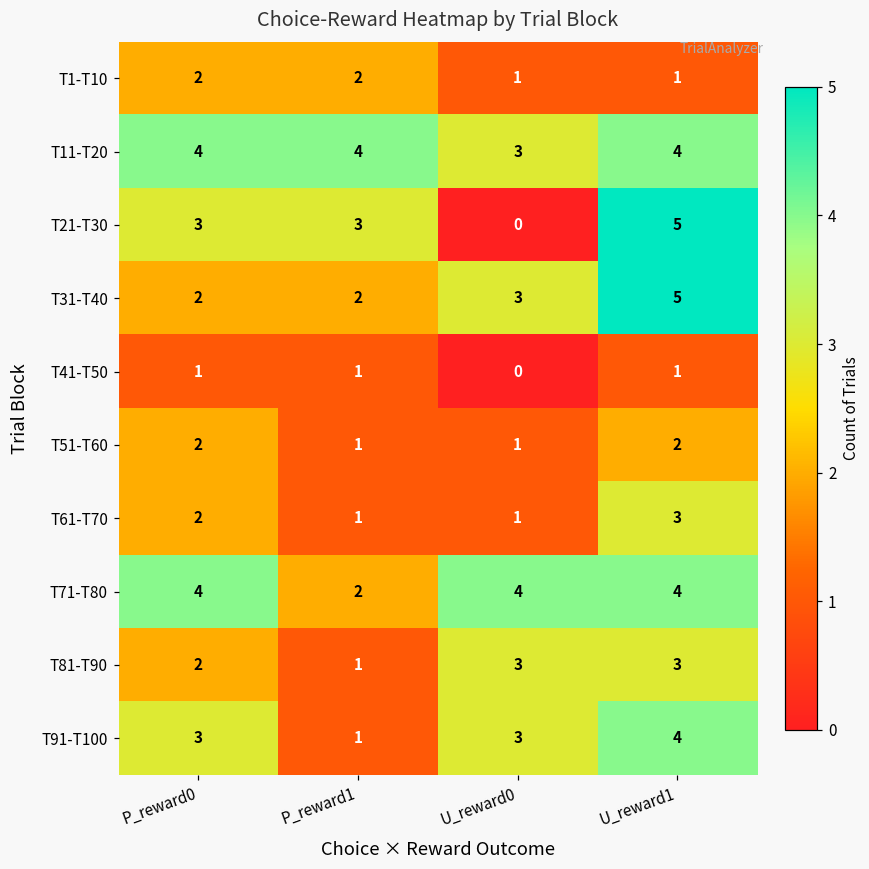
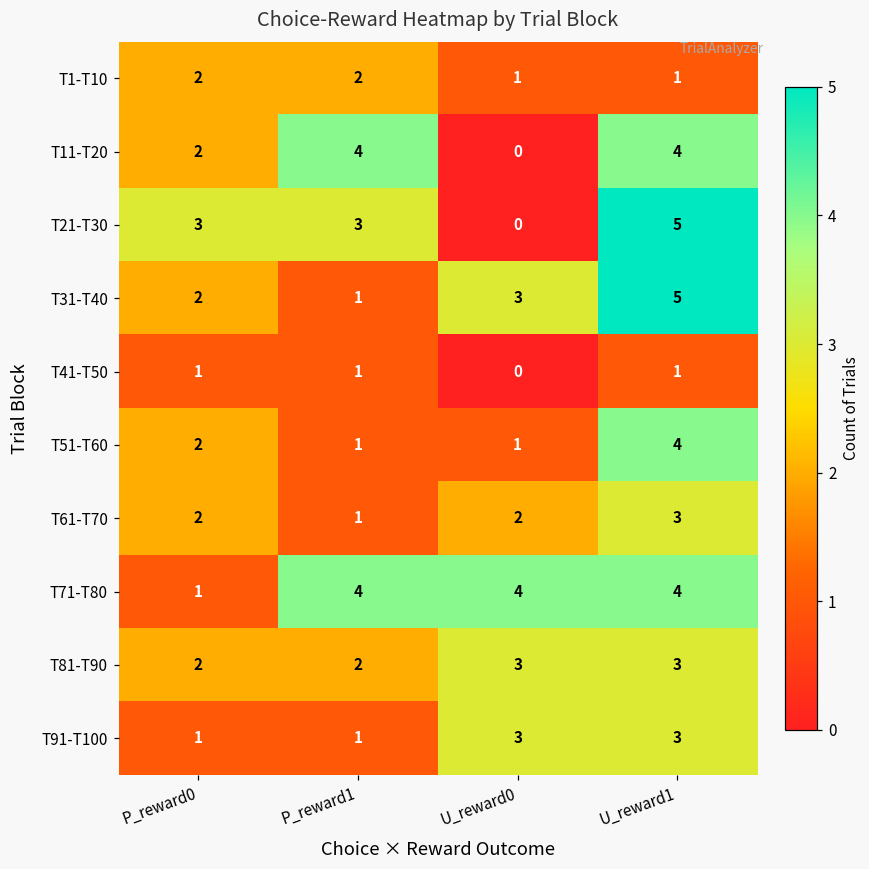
T11-T20, P_reward0: 4 -> 2
T11-T20, U_reward0: 3 -> 0
T31-T40, P_reward1: 2 -> 1
T51-T60, U_reward1: 2 -> 4
T61-T70, U_reward0: 1 -> 2
T71-T80, P_reward0: 4 -> 1
T71-T80, P_reward1: 2 -> 4
T81-T90, P_reward1: 1 -> 2
T91-T100, P_reward0: 3 -> 1
T91-T100, U_reward1: 4 -> 3
